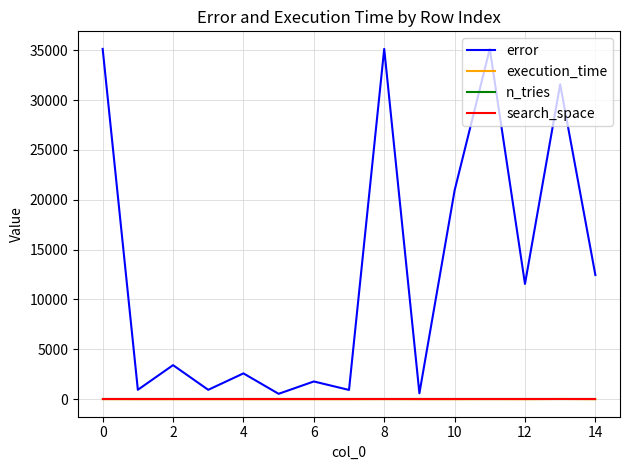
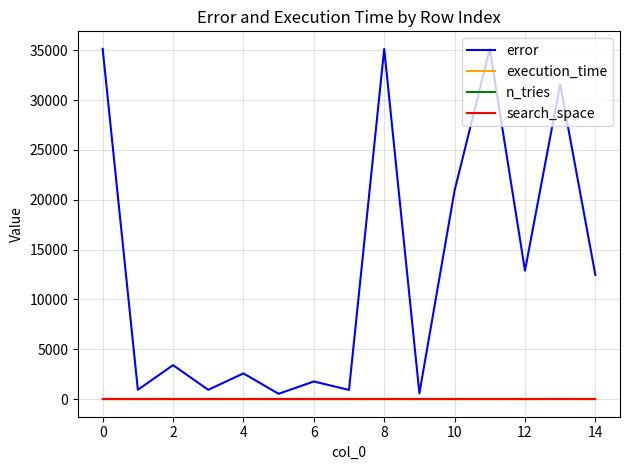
error, 12: 12000 -> 13000
